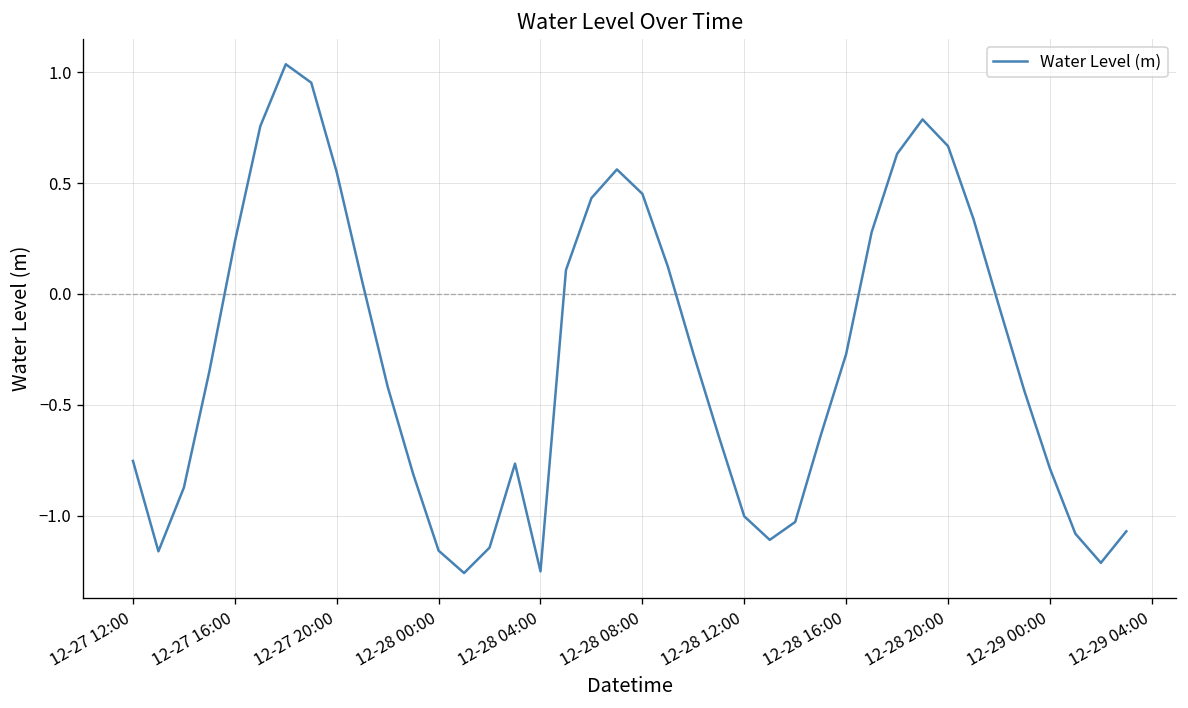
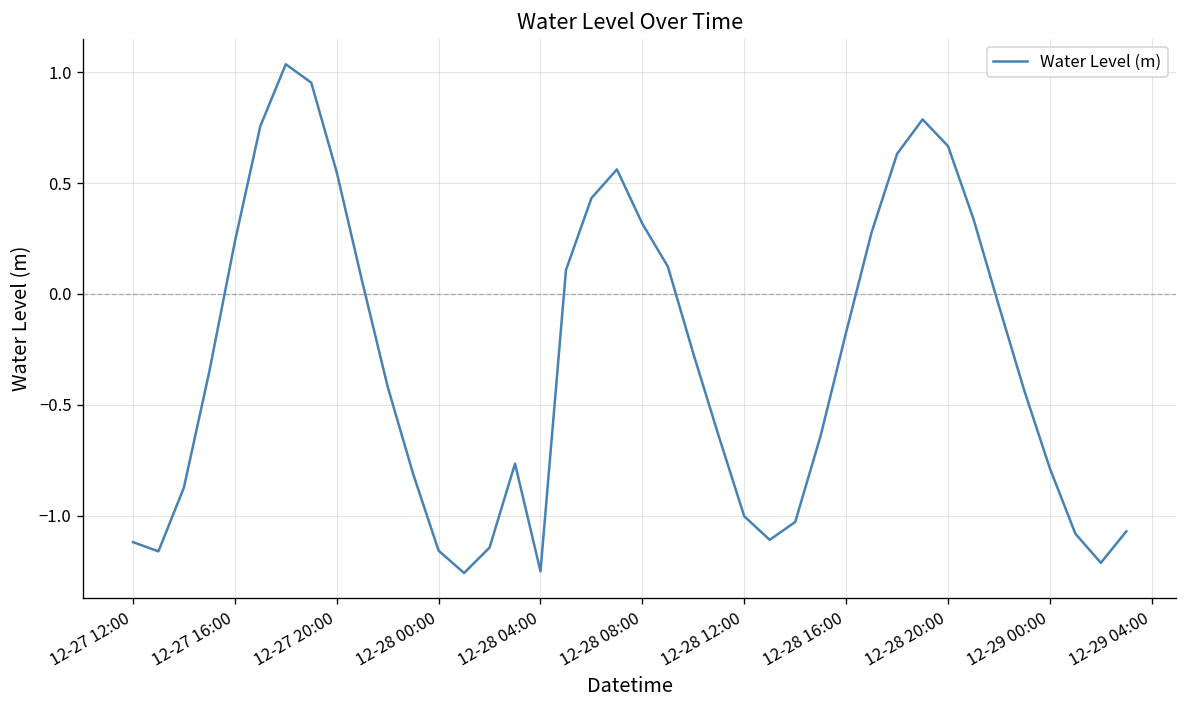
12-27 12:00: -0.75 -> -1.12
12-28 08:00: 0.45 -> 0.32
12-28 16:00: -0.27 -> -0.17
